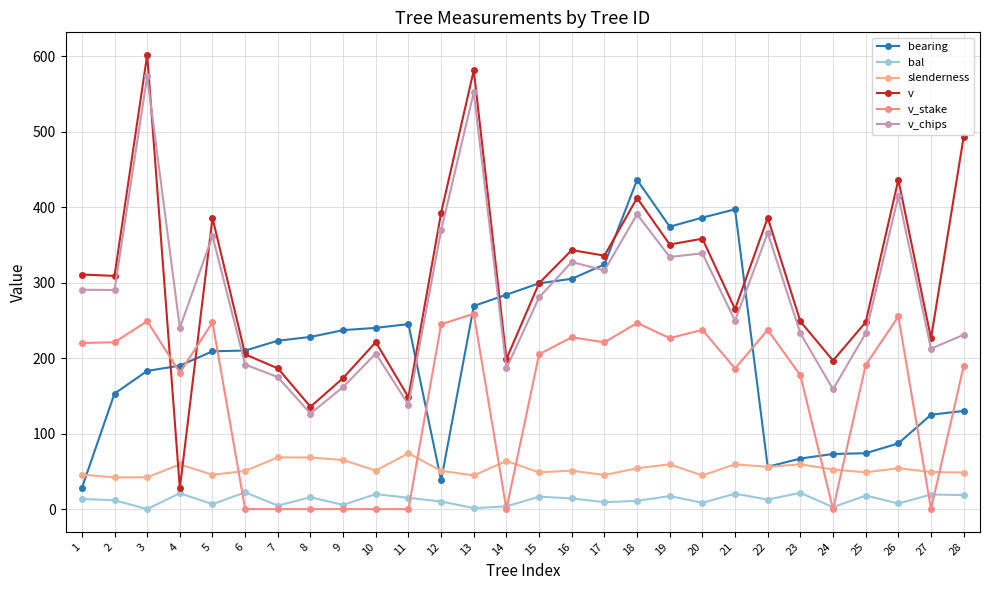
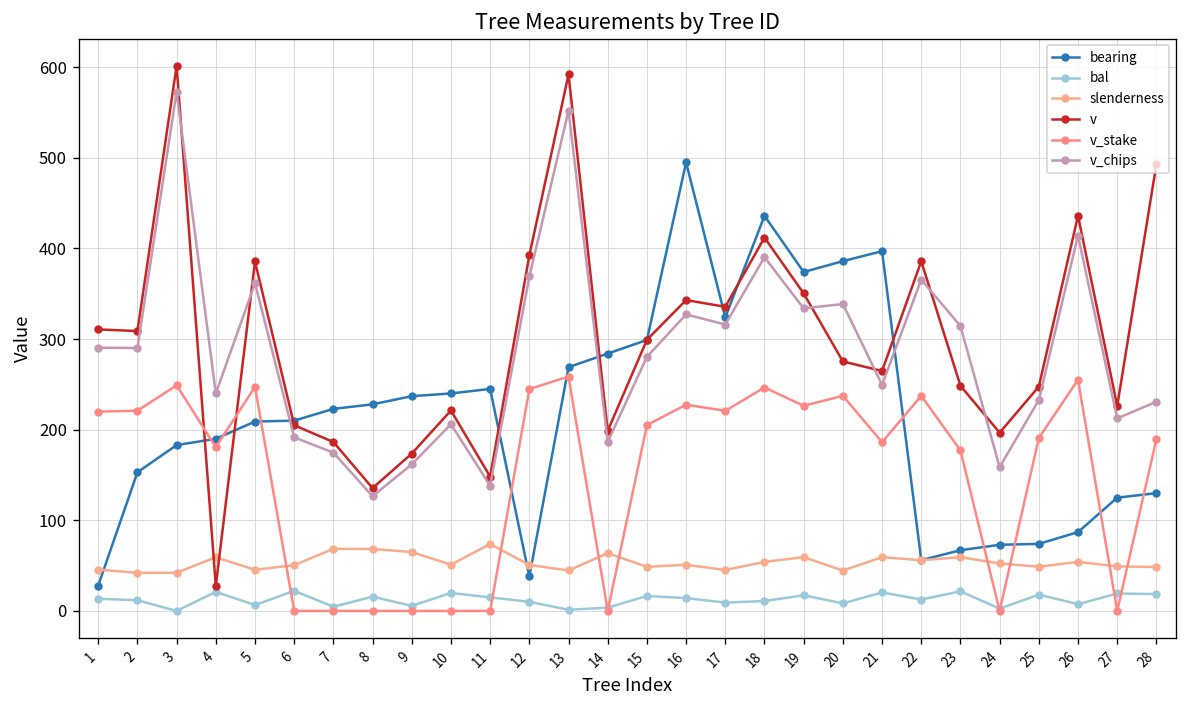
v, 13: 580 -> 590
bearing, 16: 310 -> 500
v, 20: 360 -> 280
v_chips, 23: 230 -> 310
